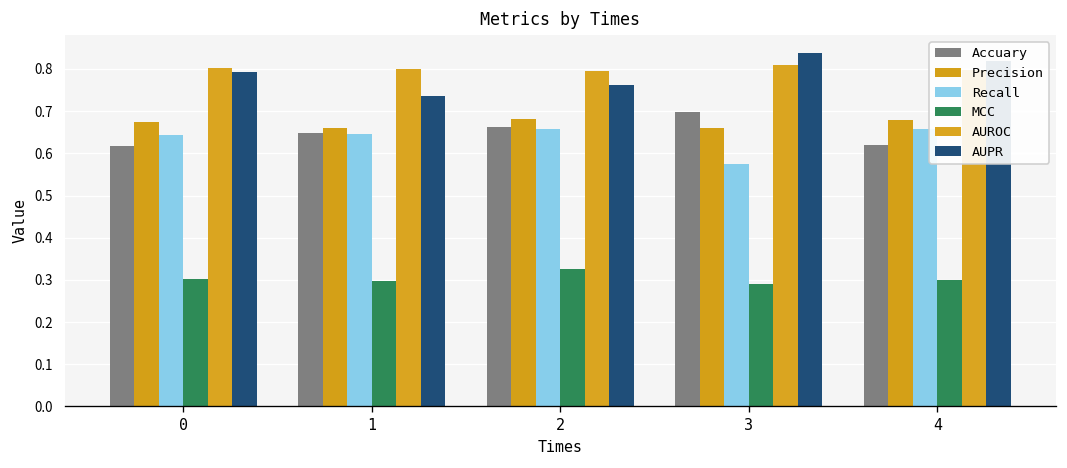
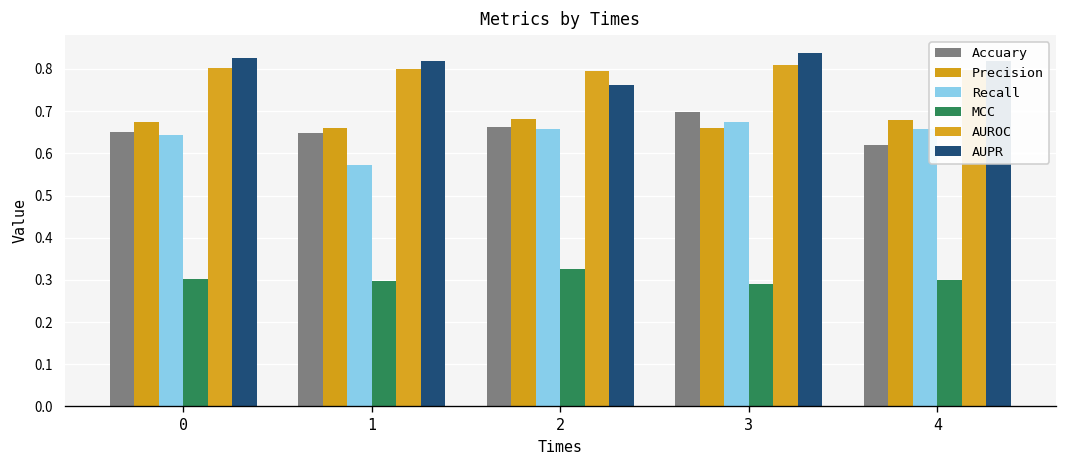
Accuary, 0: 0.62 -> 0.65
AUPR, 0: 0.79 -> 0.83
Recall, 1: 0.65 -> 0.57
AUPR, 1: 0.74 -> 0.82
Recall, 3: 0.57 -> 0.67
